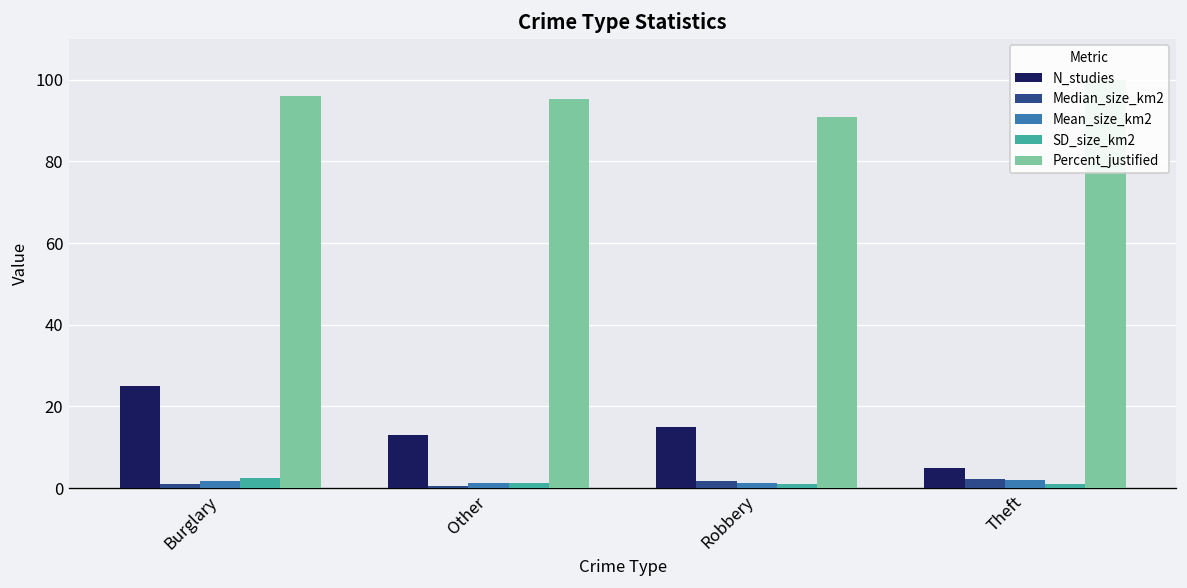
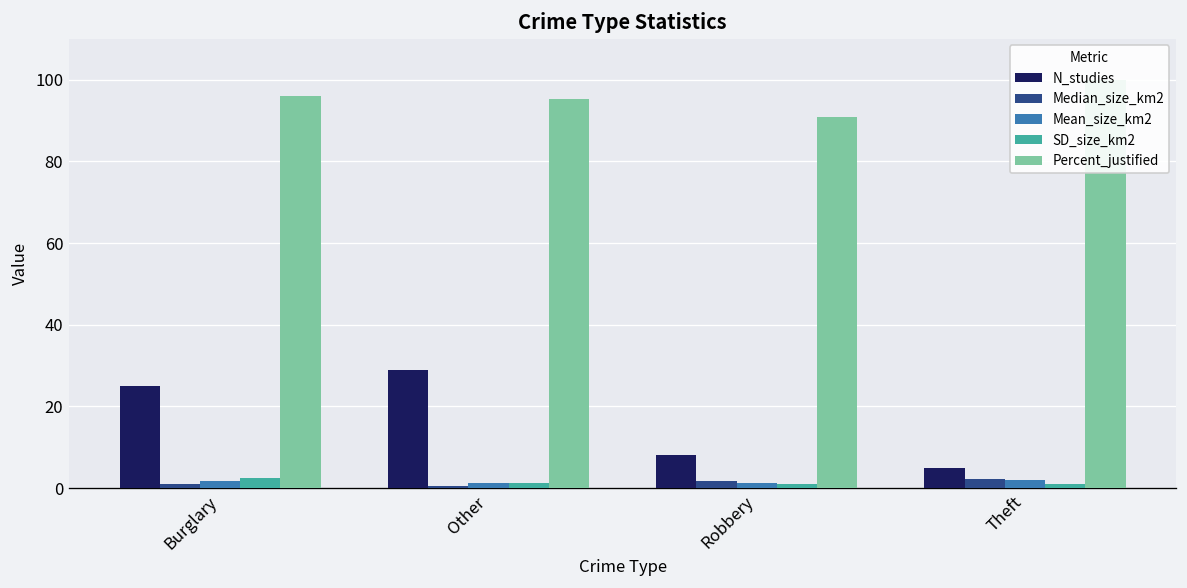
N_studies, Other: 13 -> 29
N_studies, Robbery: 15 -> 8
